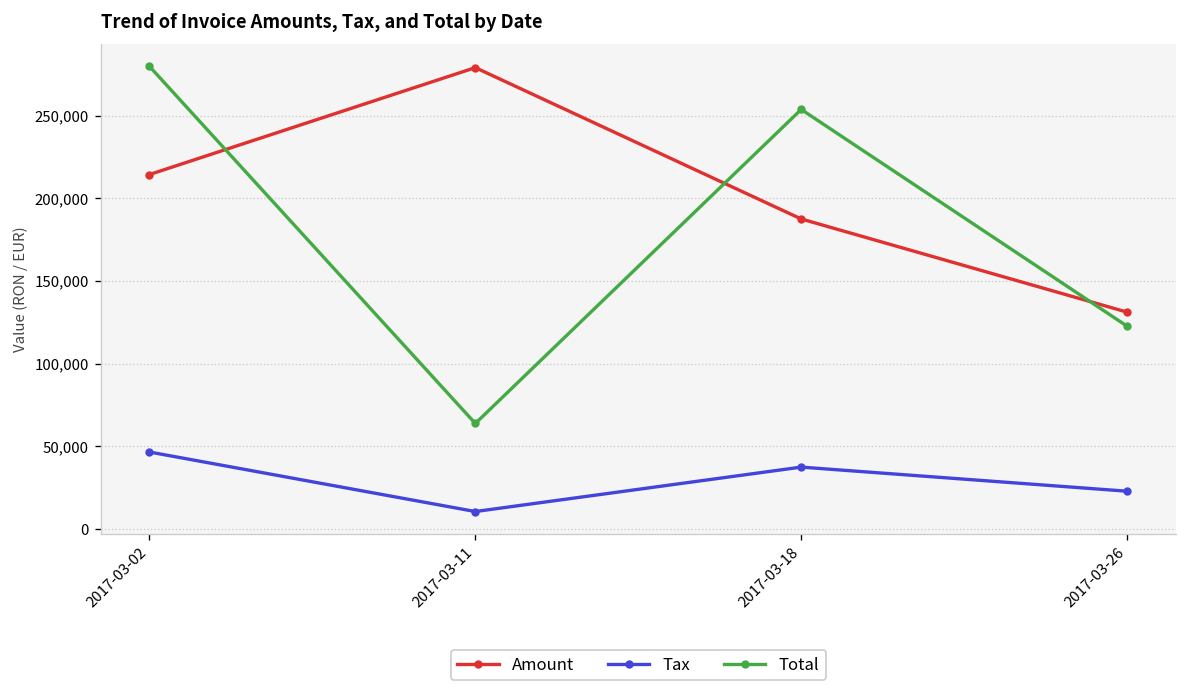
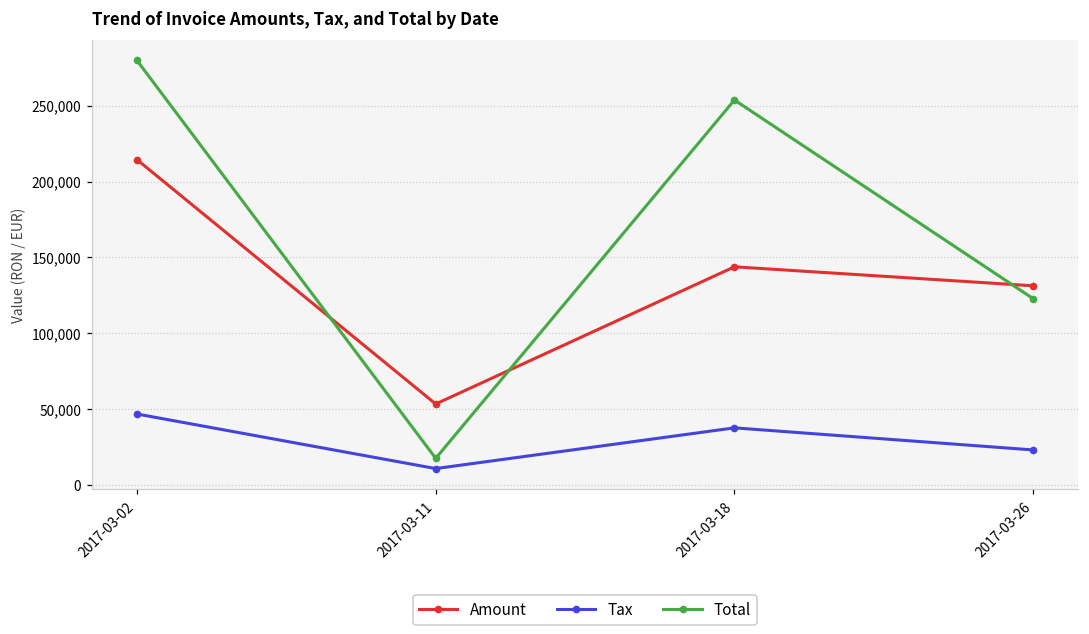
Amount, 2017-03-11: 279,000 -> 53,000
Total, 2017-03-11: 64,000 -> 17,000
Amount, 2017-03-18: 188,000 -> 144,000
